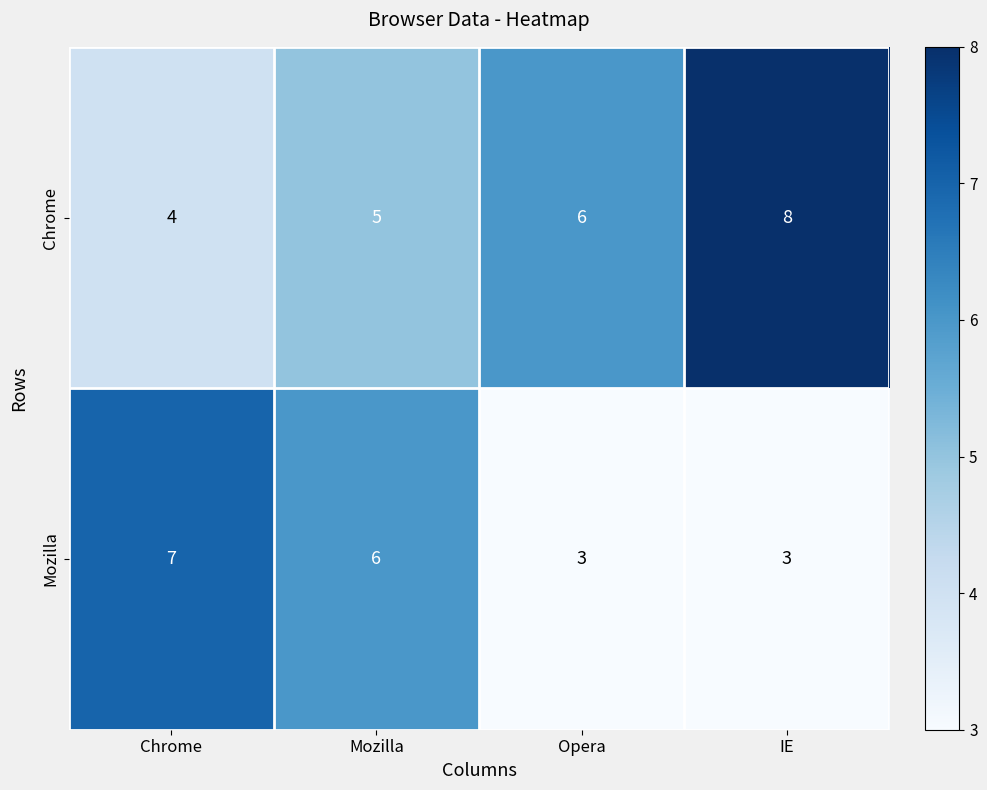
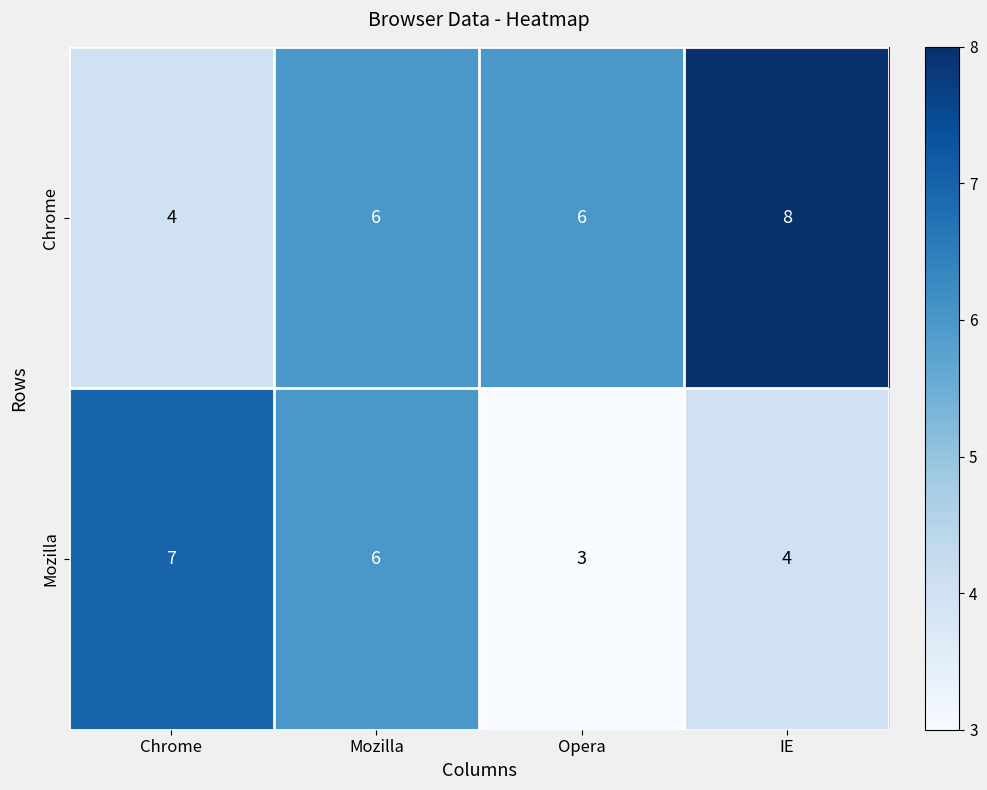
Chrome, Mozilla: 5 -> 6
Mozilla, IE: 3 -> 4
